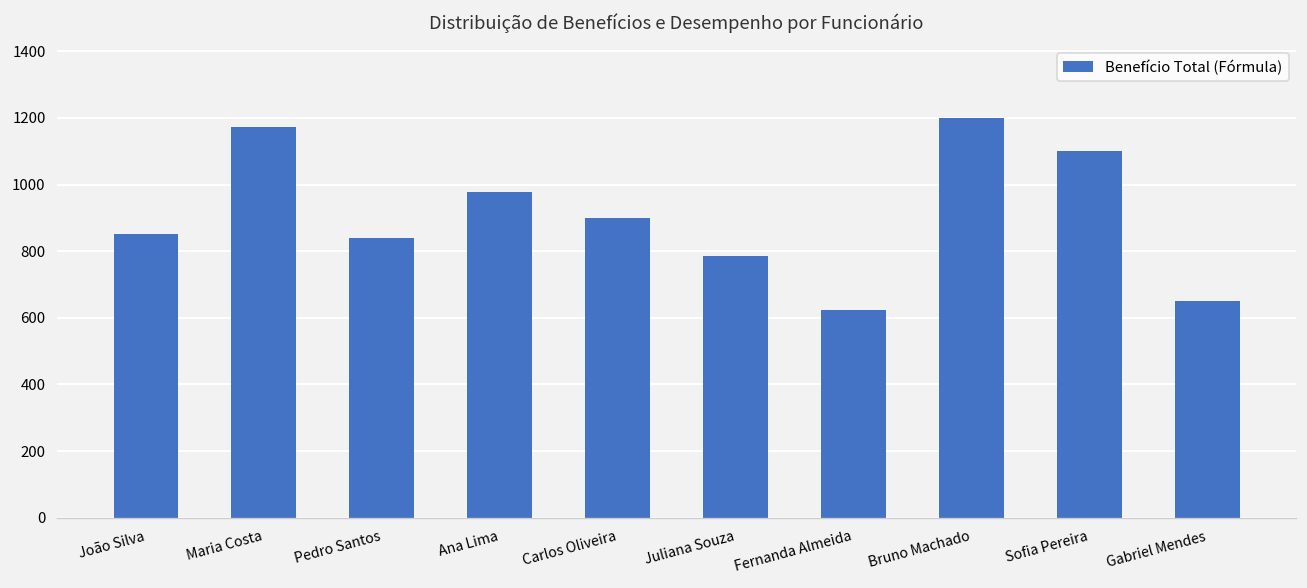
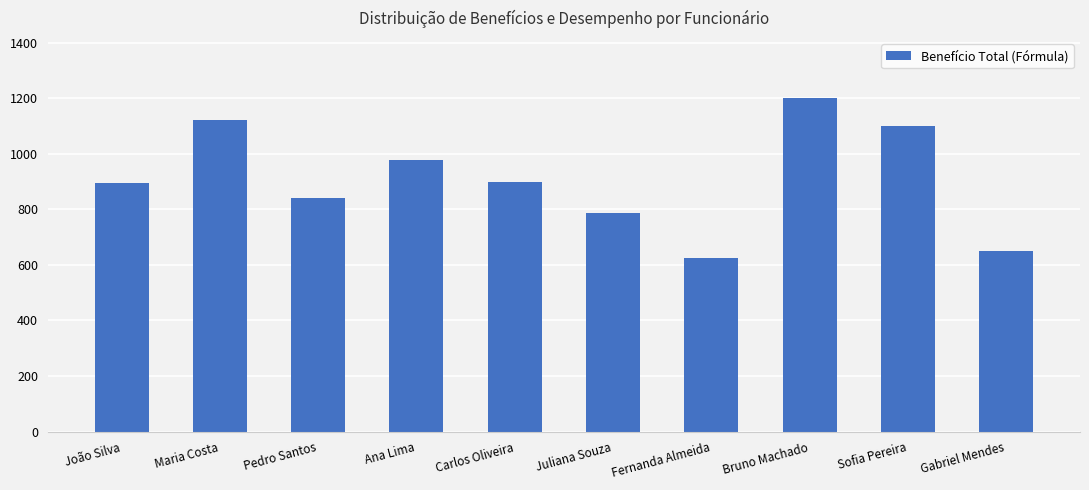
João Silva: 850 -> 900
Maria Costa: 1170 -> 1120
